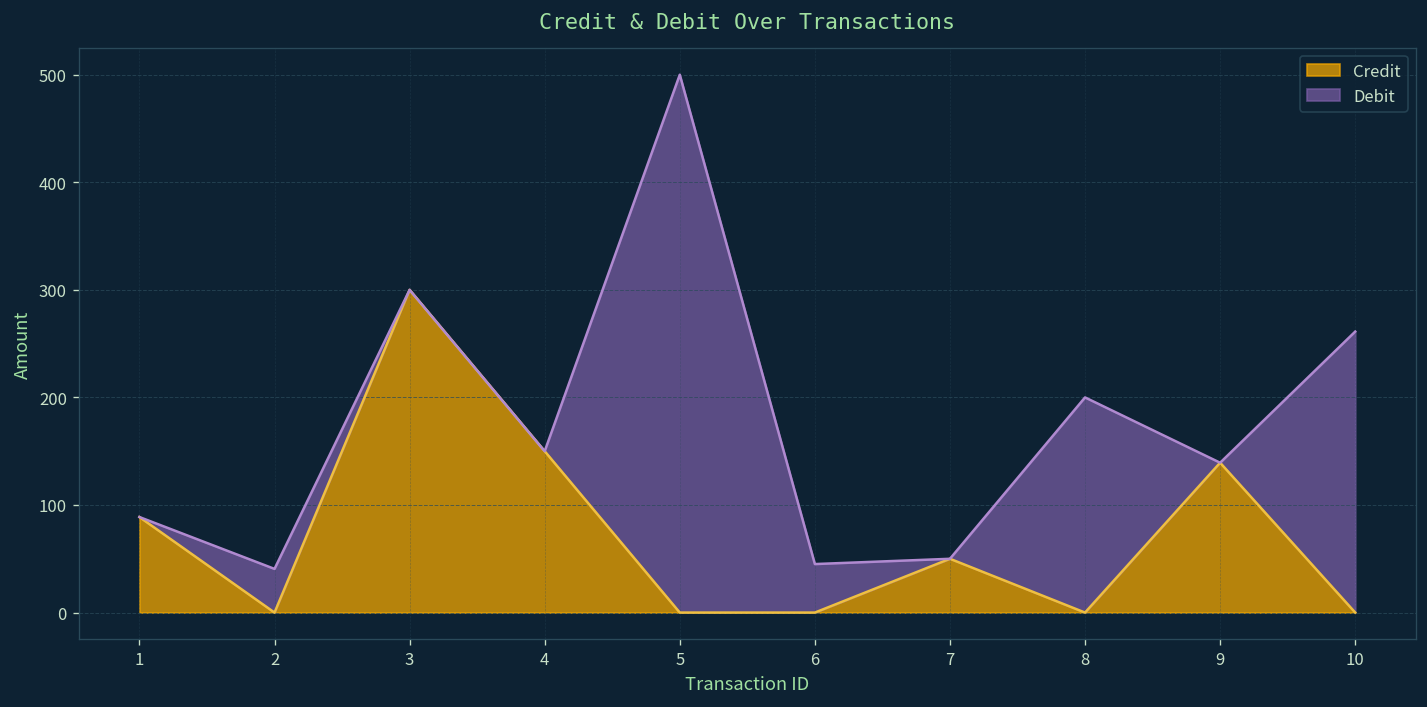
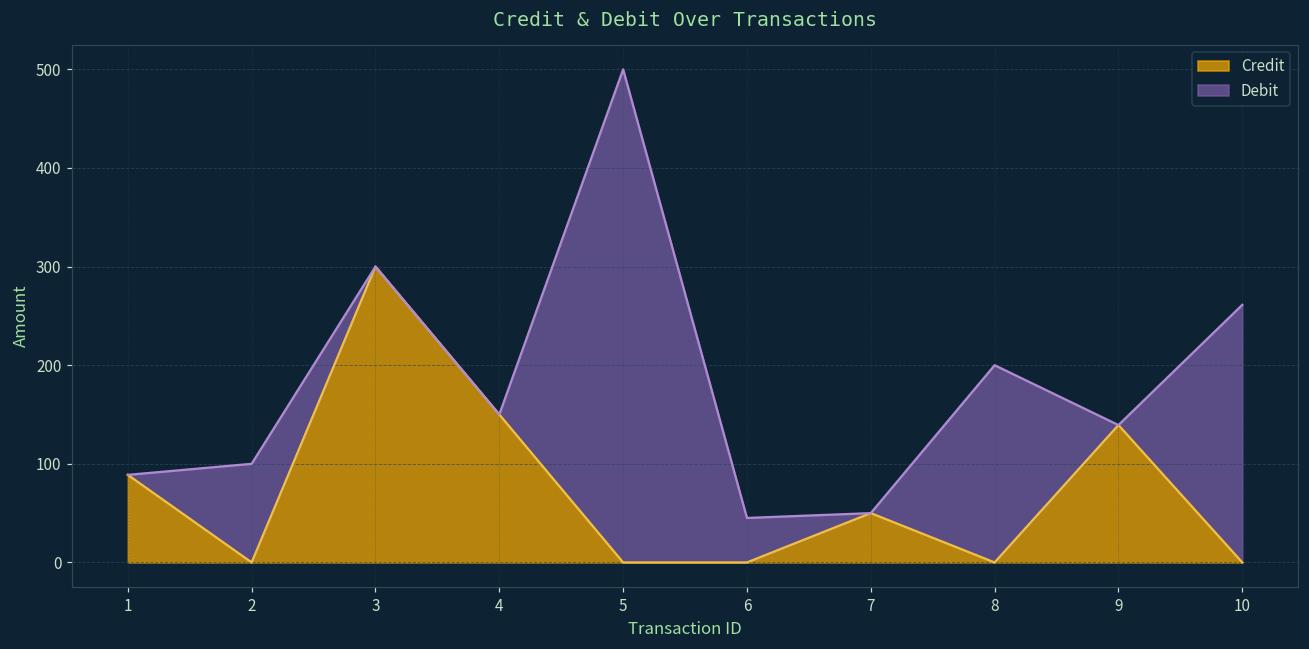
Debit, 2: 40 -> 100
